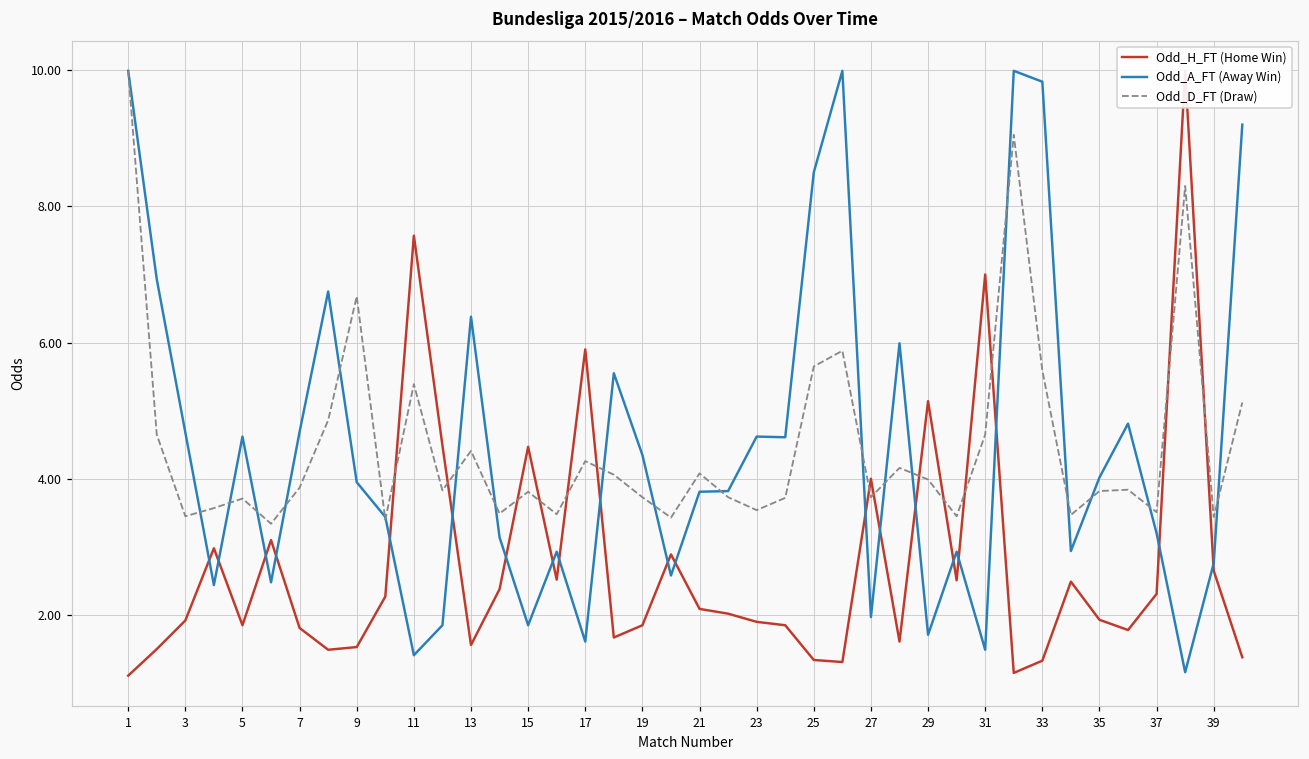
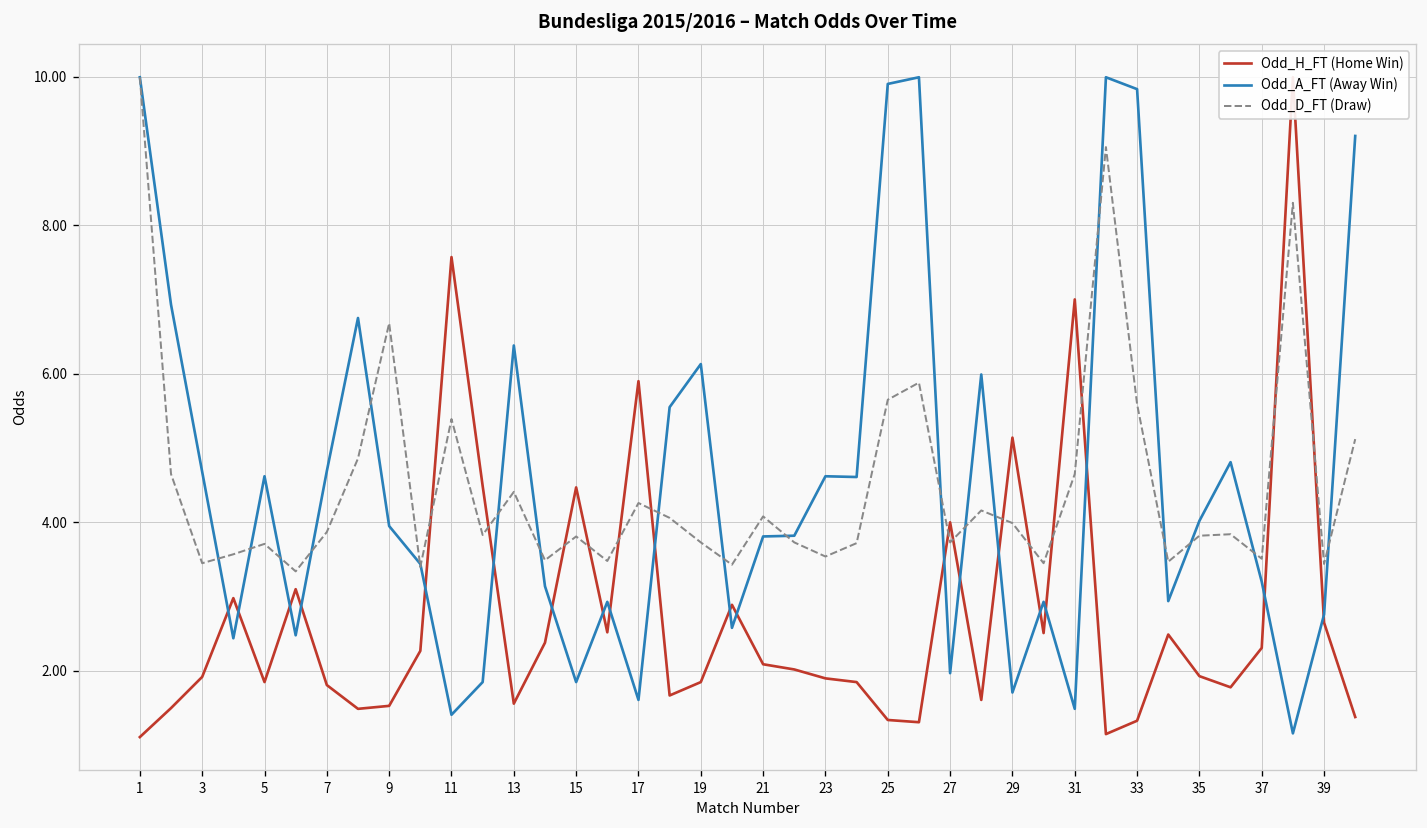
Odd_A_FT (Away Win), 19: 4.4 -> 6.1
Odd_A_FT (Away Win), 25: 8.5 -> 9.9
